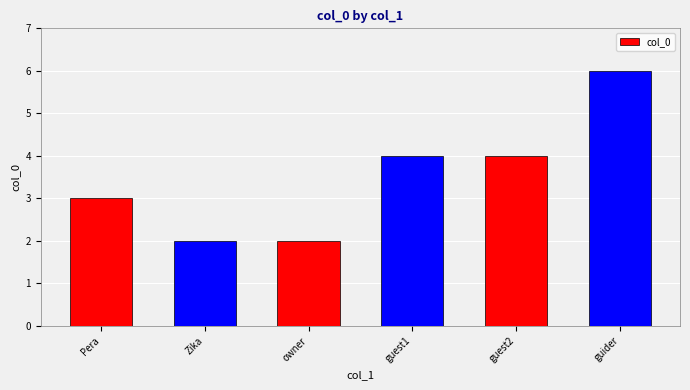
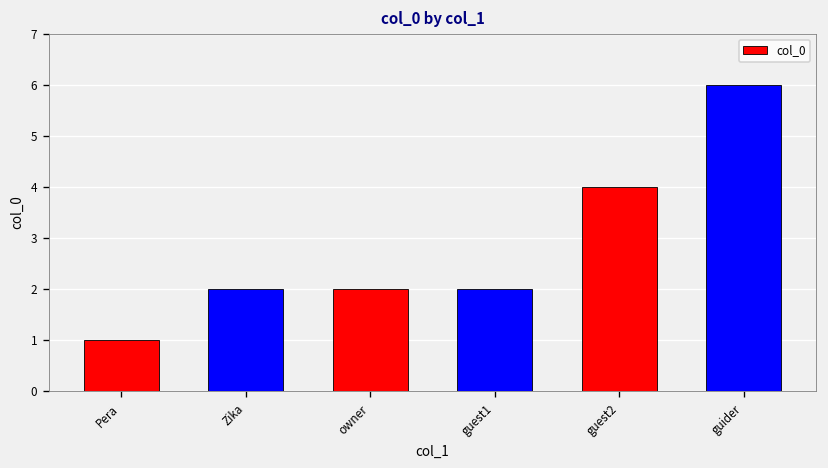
Pera: 3 -> 1
guest1: 4 -> 2
